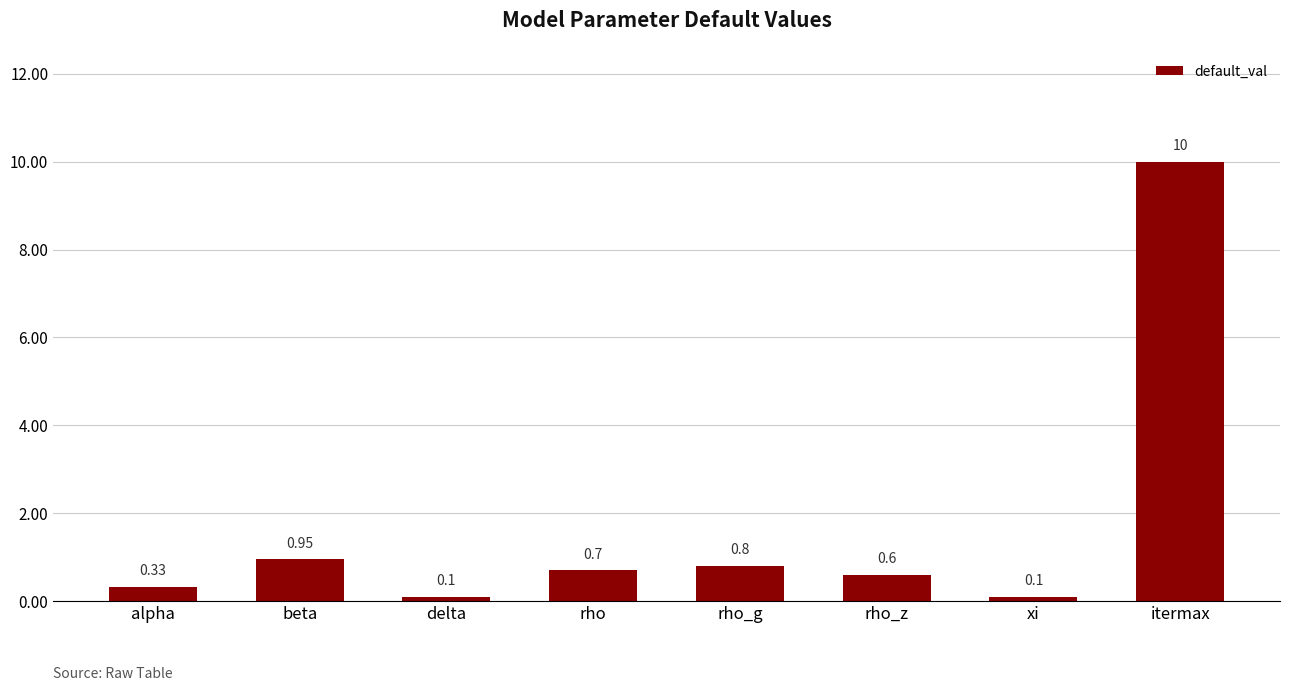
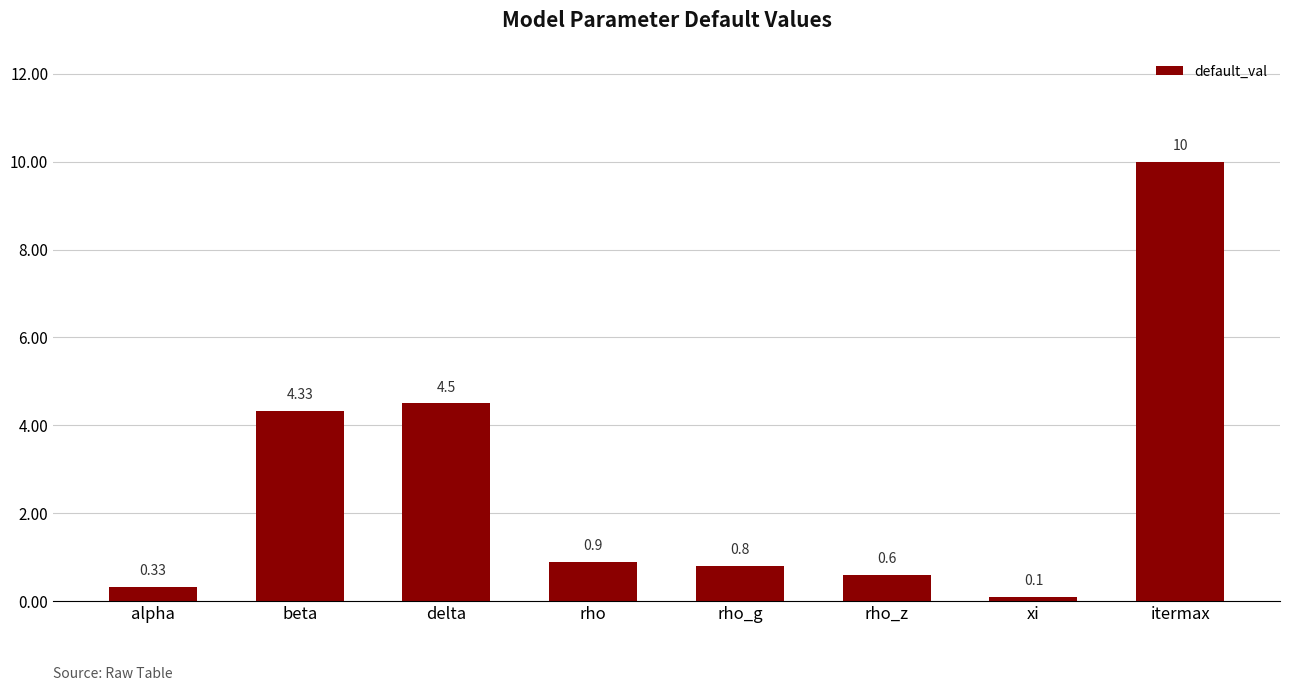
beta: 0.95 -> 4.33
delta: 0.1 -> 4.5
rho: 0.7 -> 0.9
